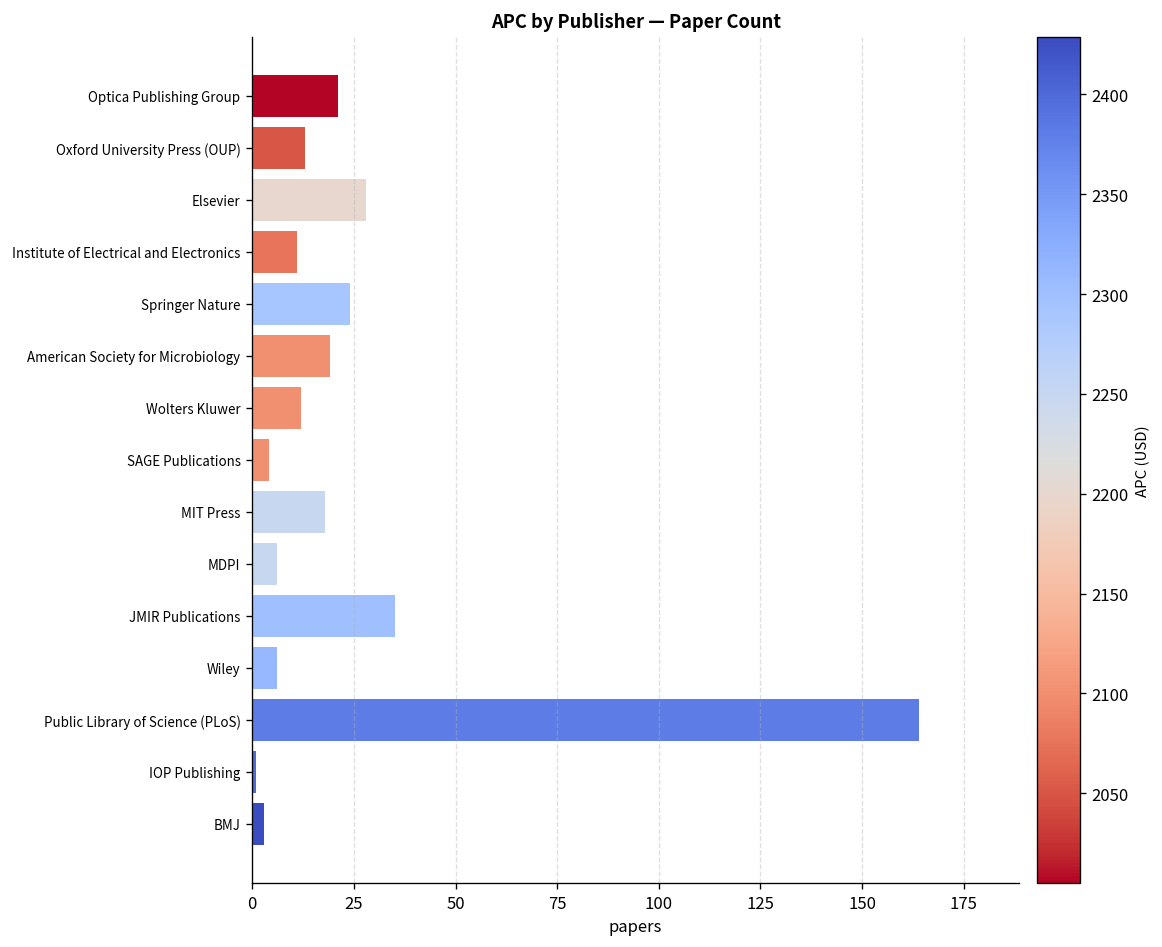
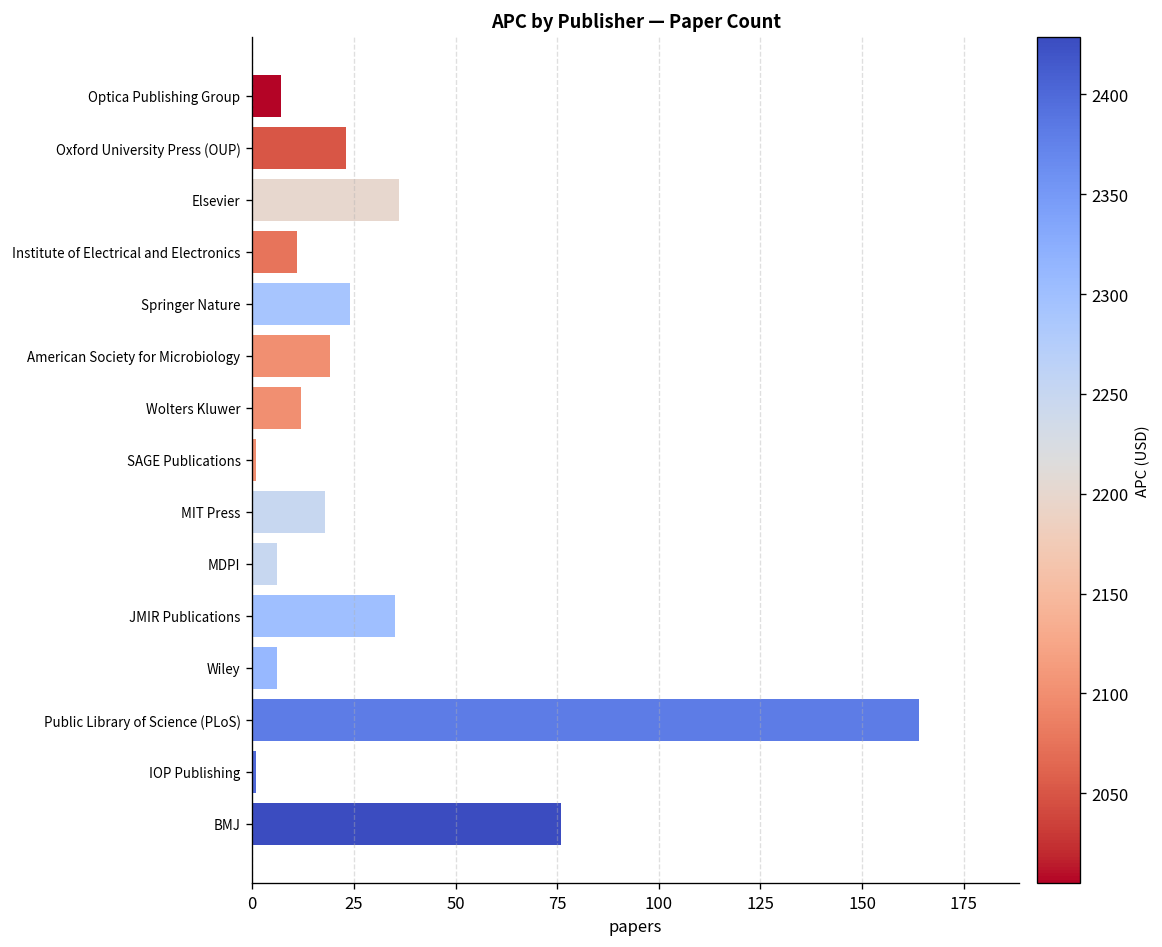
Optica Publishing Group: 21 -> 7
Oxford University Press (OUP): 13 -> 23
Elsevier: 28 -> 36
SAGE Publications: 4 -> 1
BMJ: 3 -> 76
